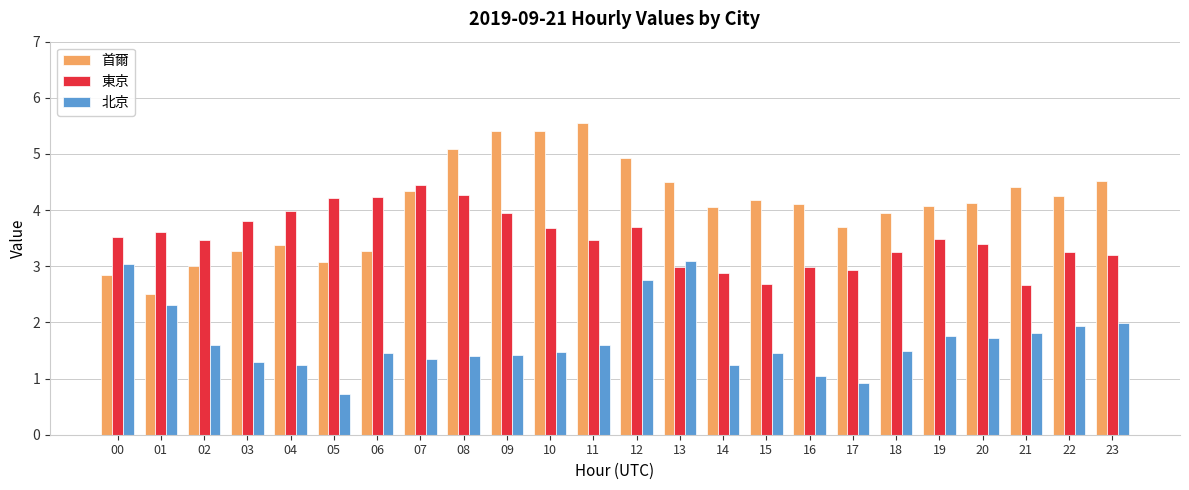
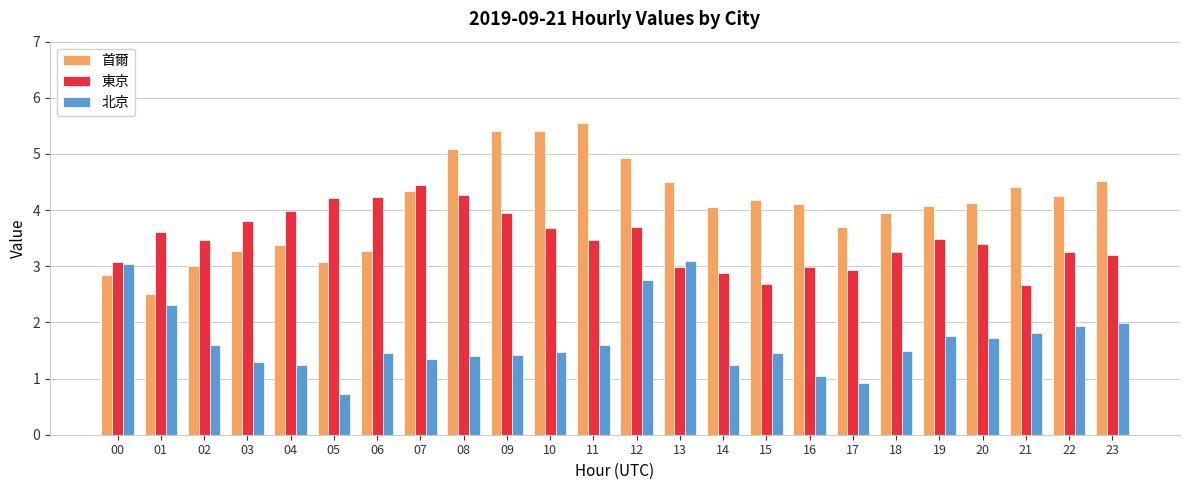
東京, 00: 3.5 -> 3.1
